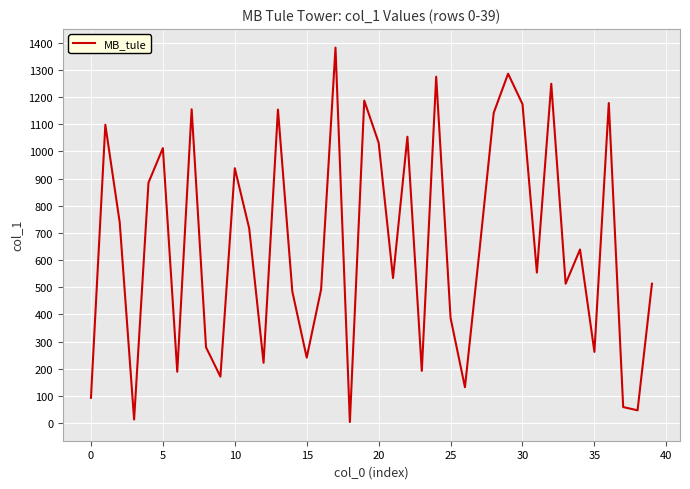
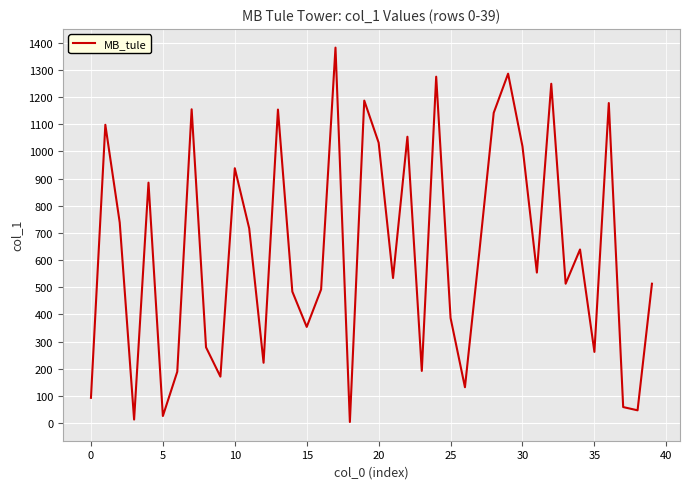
5: 1010 -> 30
15: 240 -> 350
30: 1170 -> 1020
